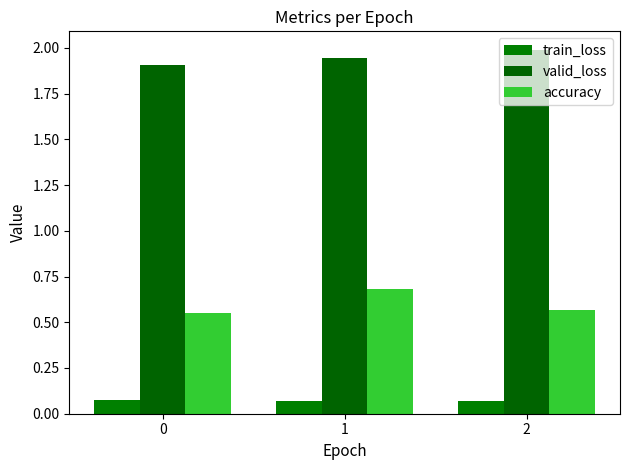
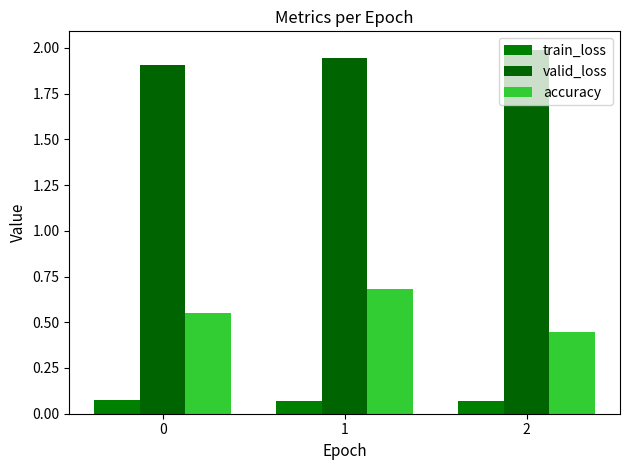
accuracy, 2: 0.57 -> 0.44
